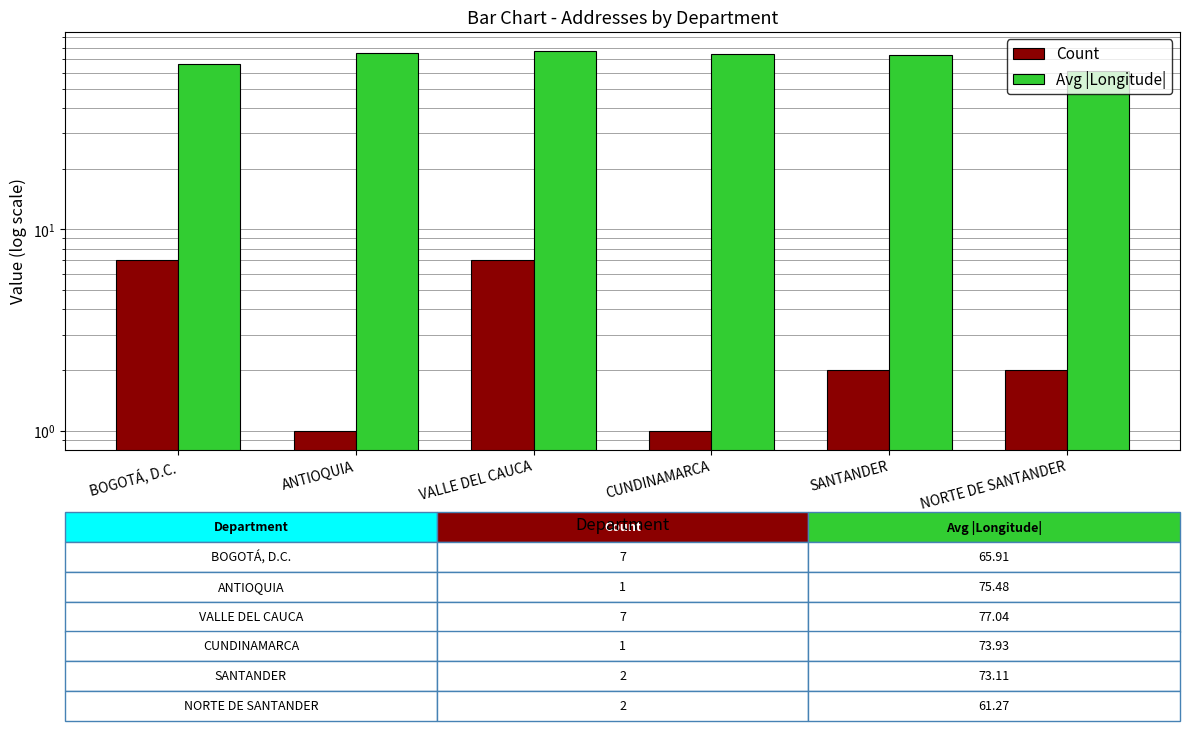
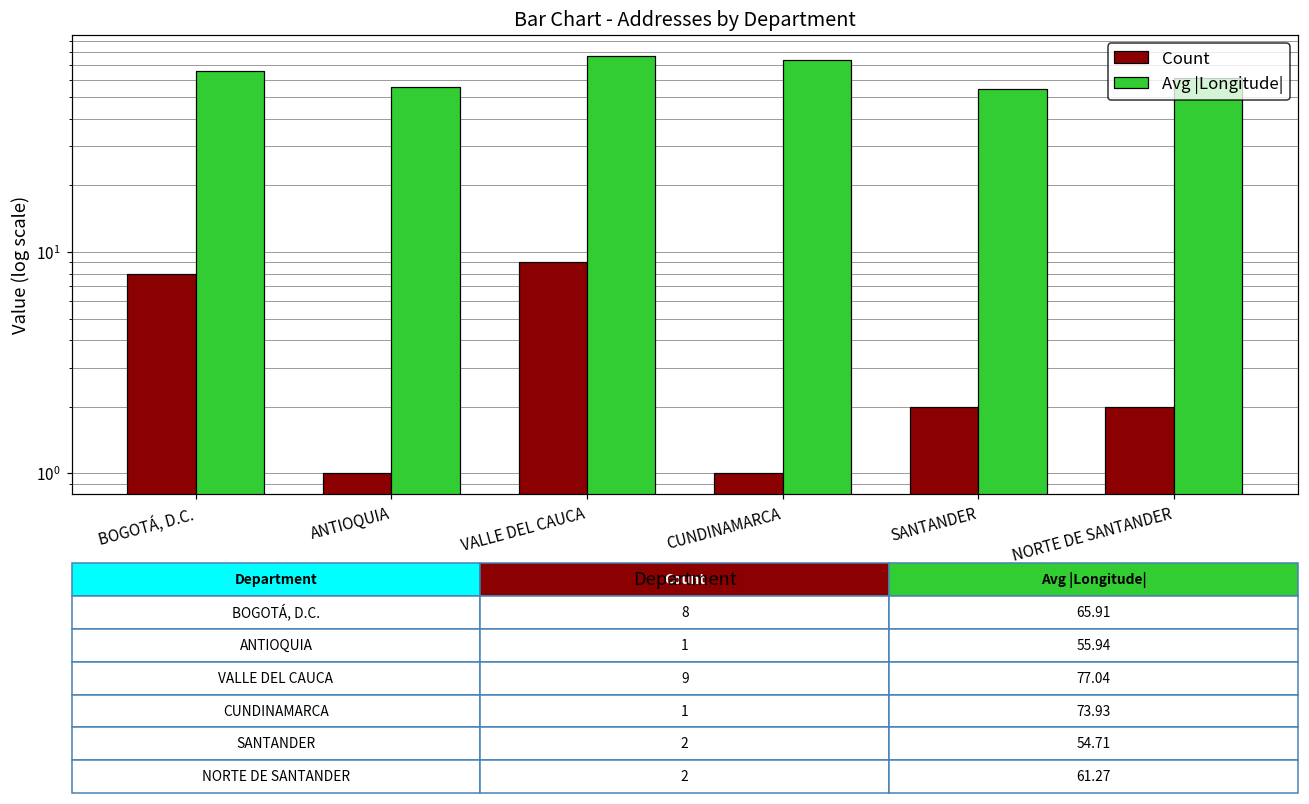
Count, BOGOTÁ, D.C.: 7 -> 8
Avg |Longitude|, ANTIOQUIA: 75.48 -> 55.94
Count, VALLE DEL CAUCA: 7 -> 9
Avg |Longitude|, SANTANDER: 73.11 -> 54.71
